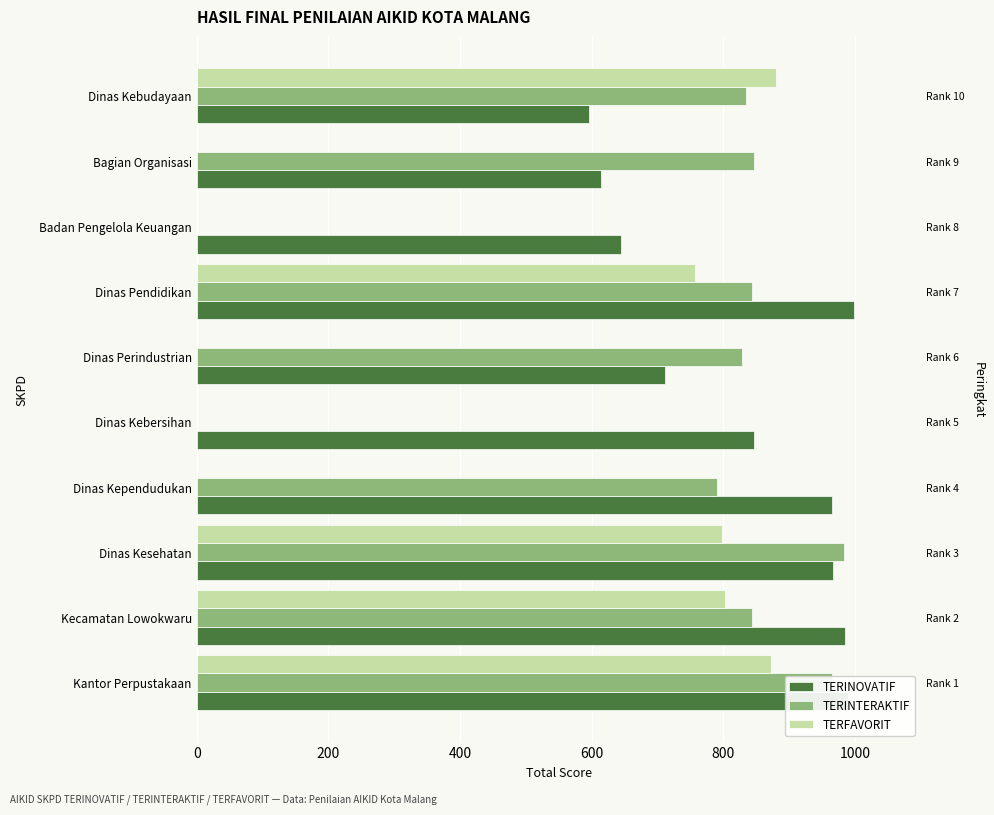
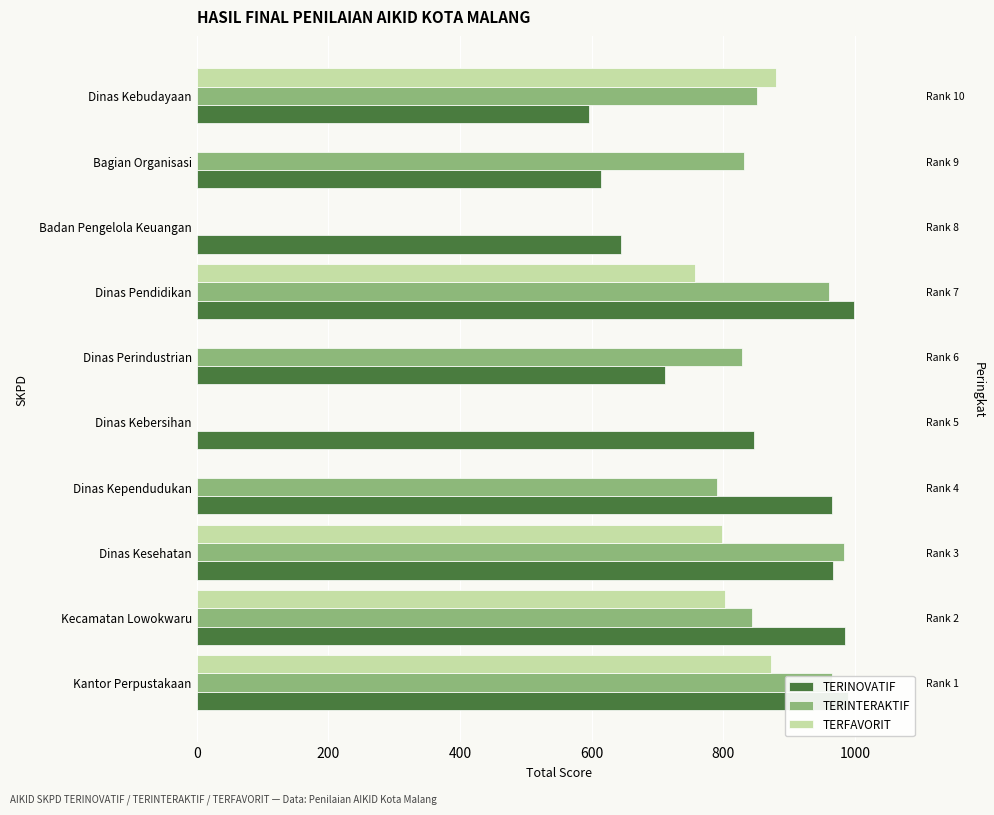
TERINTERAKTIF, Dinas Kebudayaan: 840 -> 850
TERINTERAKTIF, Bagian Organisasi: 850 -> 830
TERINTERAKTIF, Dinas Pendidikan: 840 -> 960
